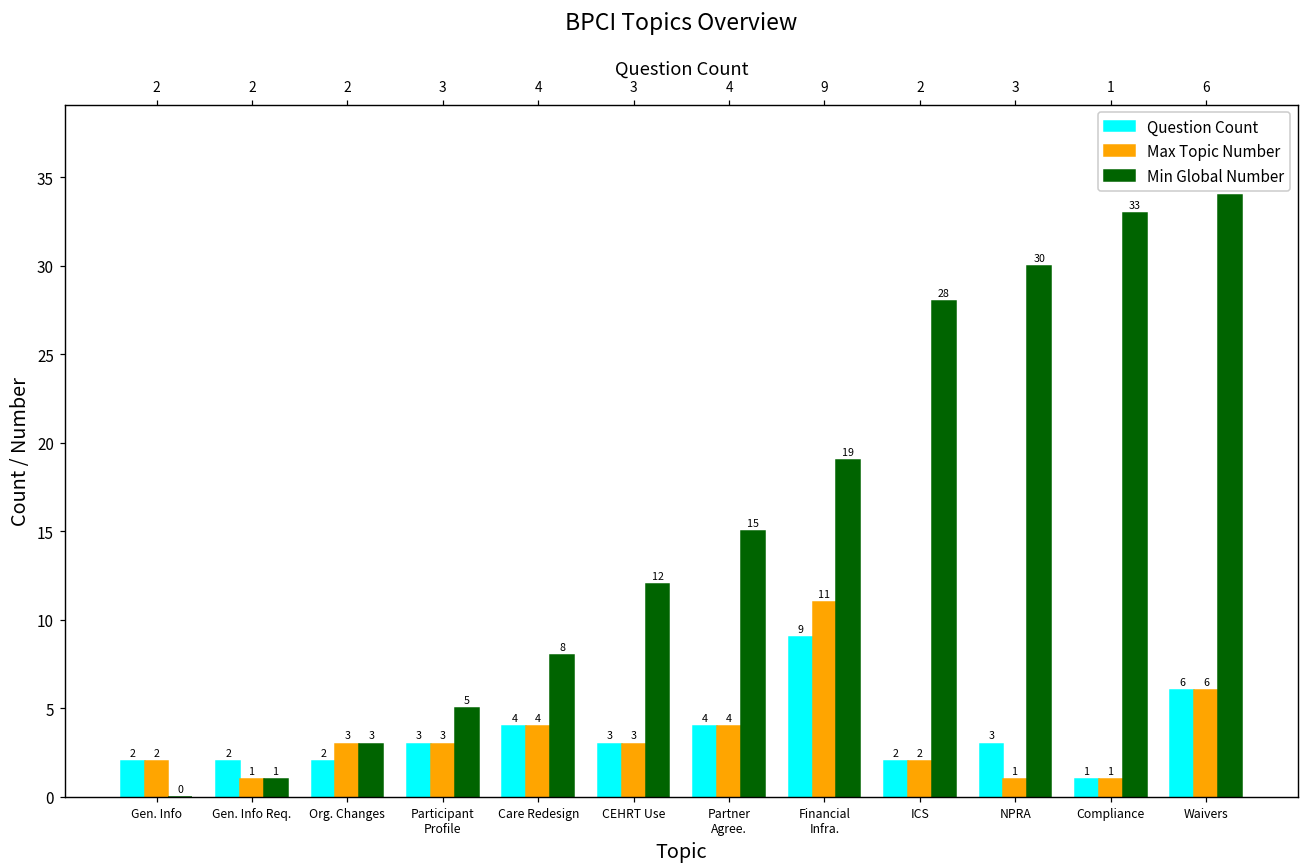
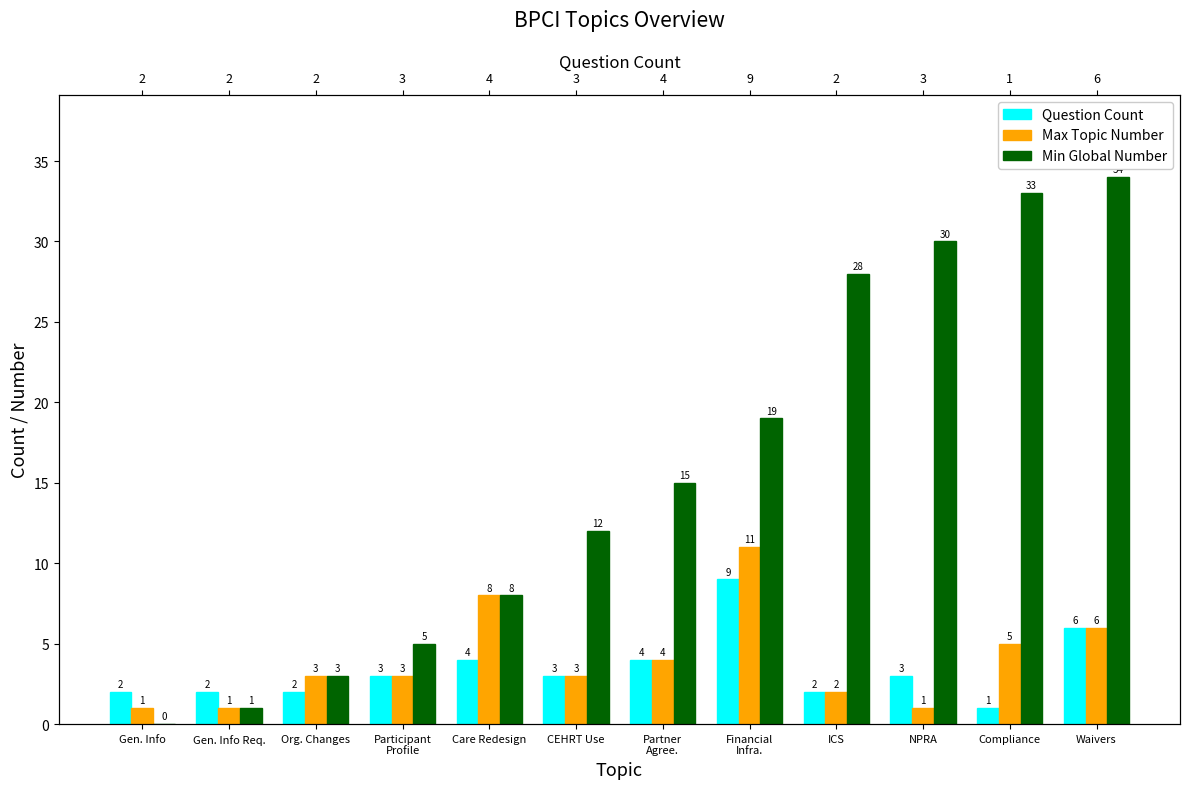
Max Topic Number, Gen. Info: 2 -> 1
Max Topic Number, Care Redesign: 4 -> 8
Max Topic Number, Compliance: 1 -> 5
